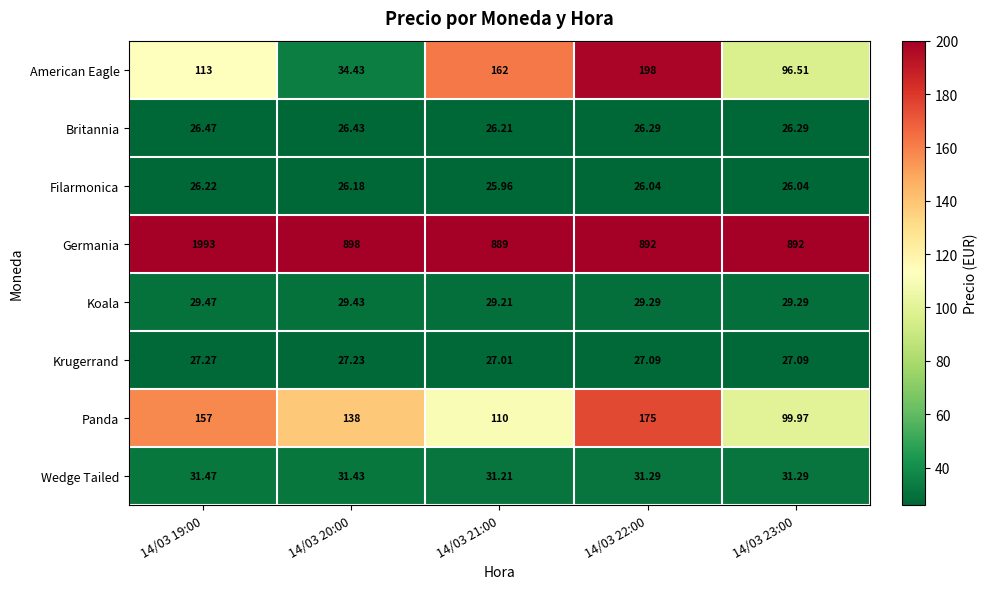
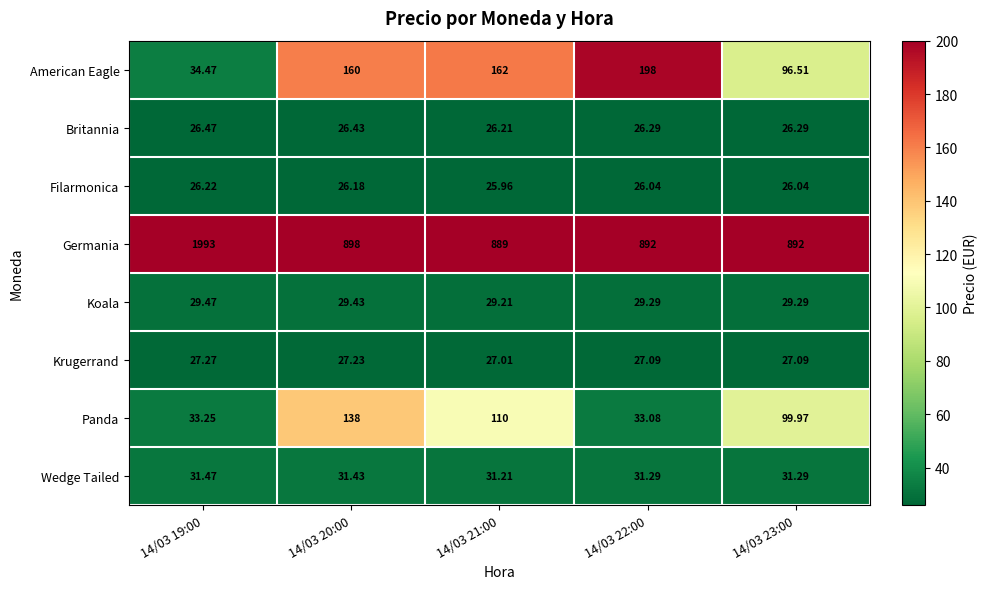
American Eagle, 14/03 19:00: 113 -> 34.47
American Eagle, 14/03 20:00: 34.43 -> 160
Panda, 14/03 19:00: 157 -> 33.25
Panda, 14/03 22:00: 175 -> 33.08
